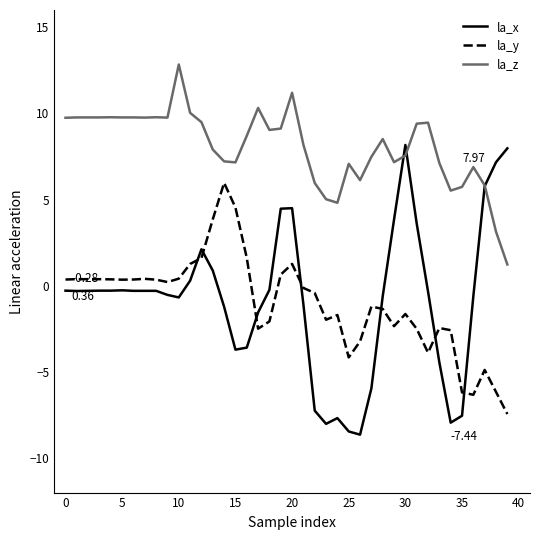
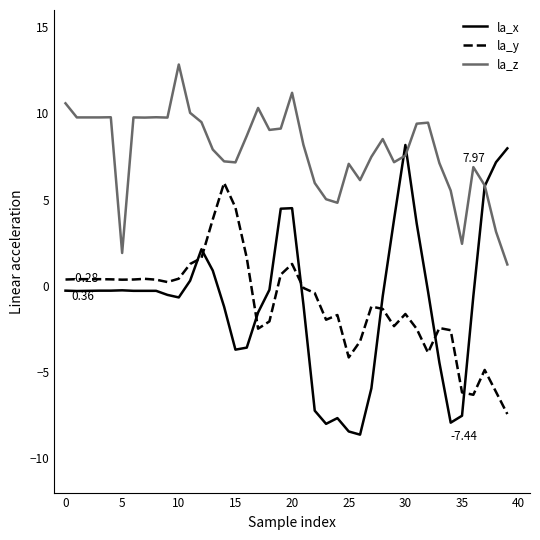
la_z, 0: 9.7 -> 10.6
la_z, 5: 9.8 -> 1.9
la_z, 35: 5.7 -> 2.4
